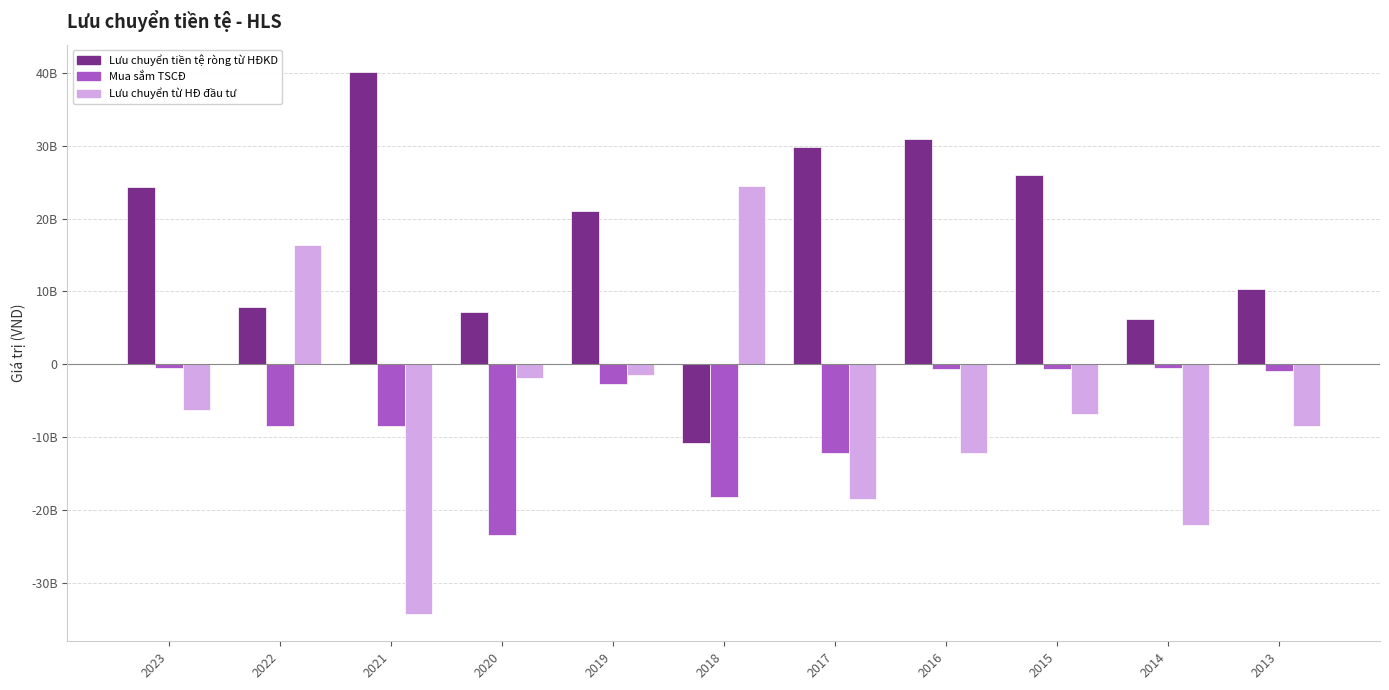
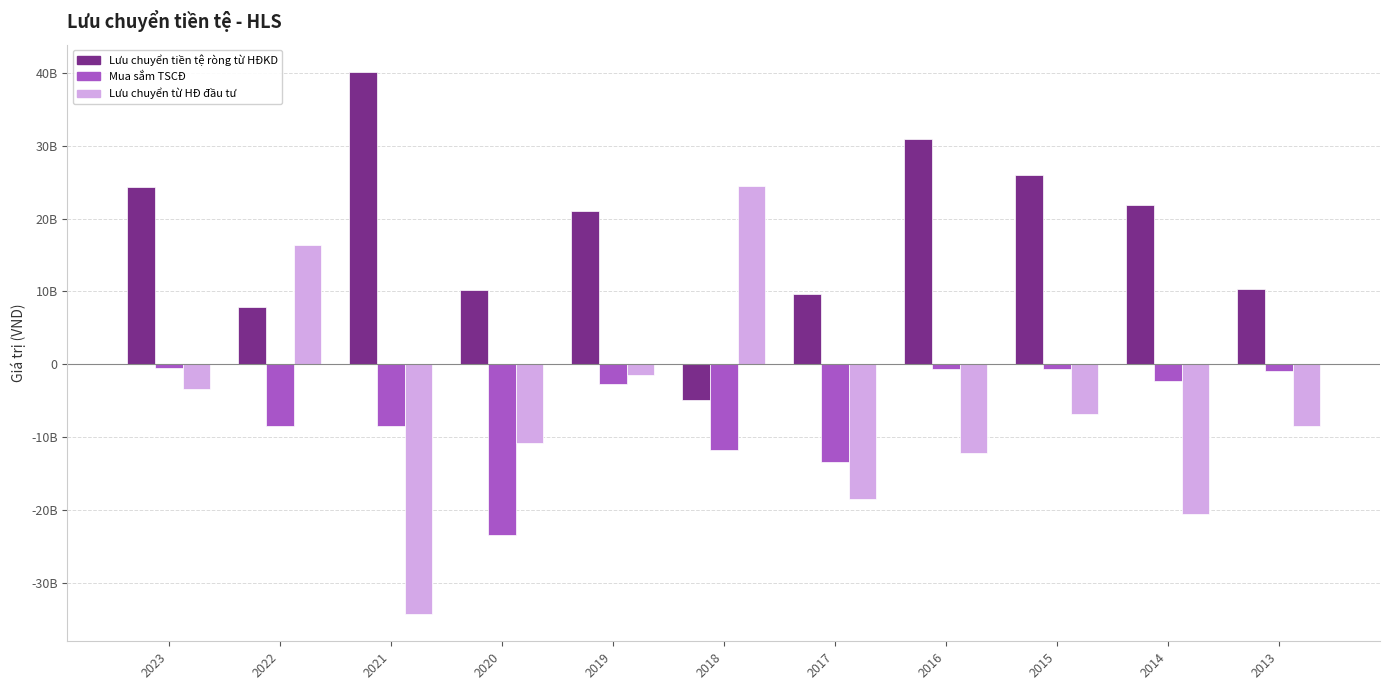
Lưu chuyển từ HĐ đầu tư, 2023: -6000000000 -> -3000000000
Lưu chuyển tiền tệ ròng từ HĐKD, 2020: 7000000000 -> 10000000000
Lưu chuyển từ HĐ đầu tư, 2020: -2000000000 -> -11000000000
Lưu chuyển tiền tệ ròng từ HĐKD, 2018: -11000000000 -> -5000000000
Mua sắm TSCĐ, 2018: -18000000000 -> -12000000000
Lưu chuyển tiền tệ ròng từ HĐKD, 2017: 30000000000 -> 10000000000
Mua sắm TSCĐ, 2017: -12000000000 -> -13000000000
Lưu chuyển tiền tệ ròng từ HĐKD, 2014: 6000000000 -> 22000000000
Mua sắm TSCĐ, 2014: 0 -> -2000000000
Lưu chuyển từ HĐ đầu tư, 2014: -22000000000 -> -20000000000
